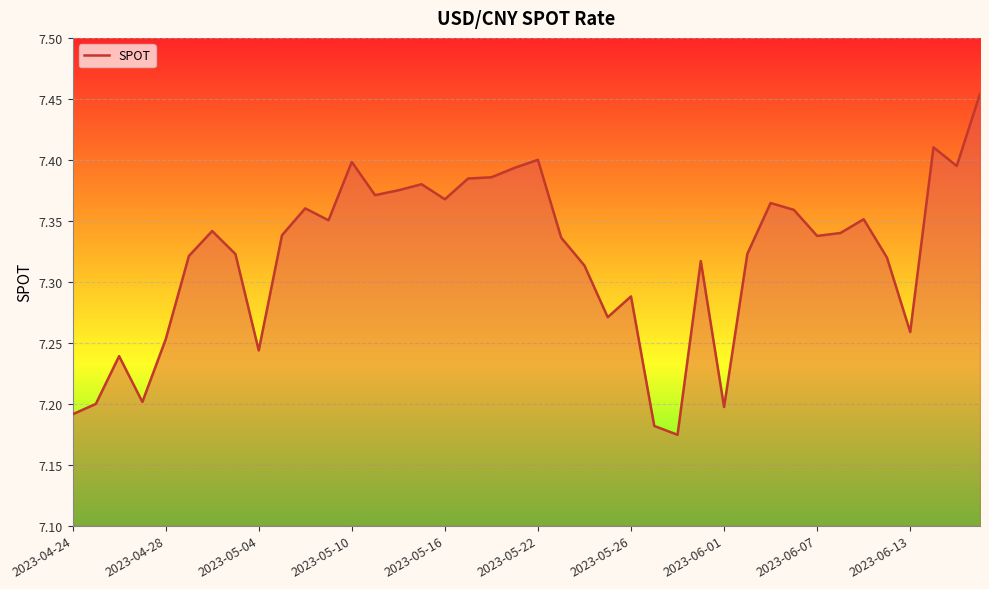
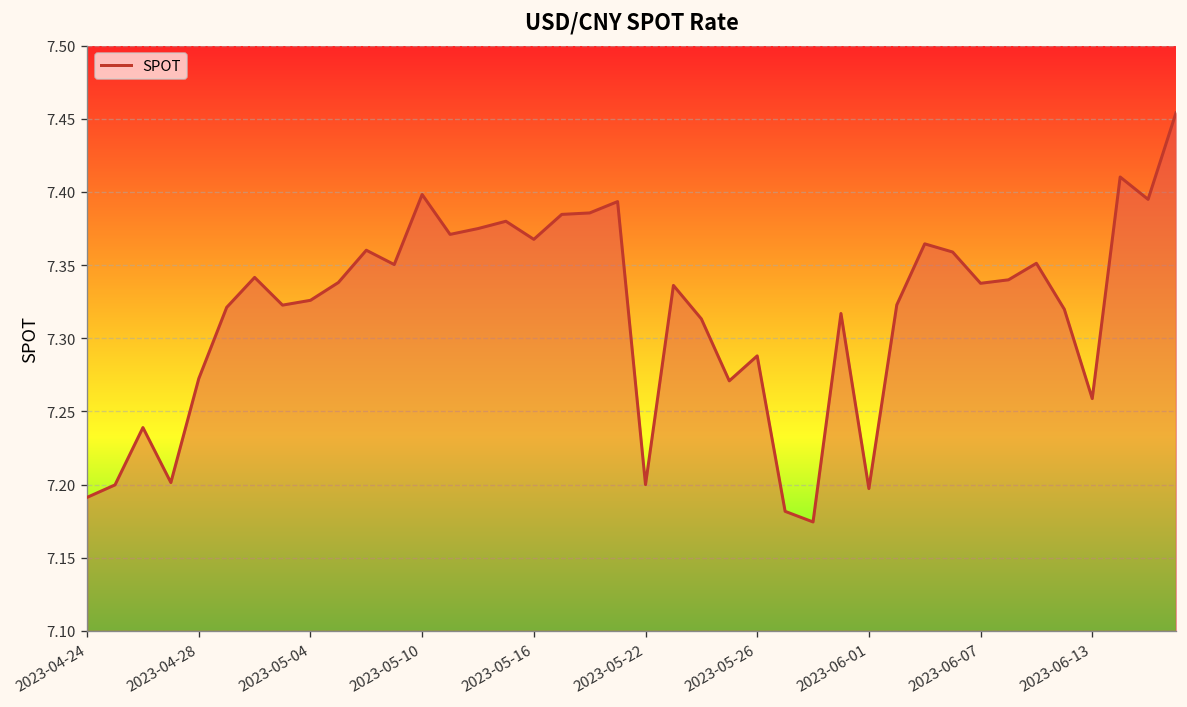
2023-04-28: 7.253 -> 7.272
2023-05-04: 7.244 -> 7.326
2023-05-22: 7.4 -> 7.2
